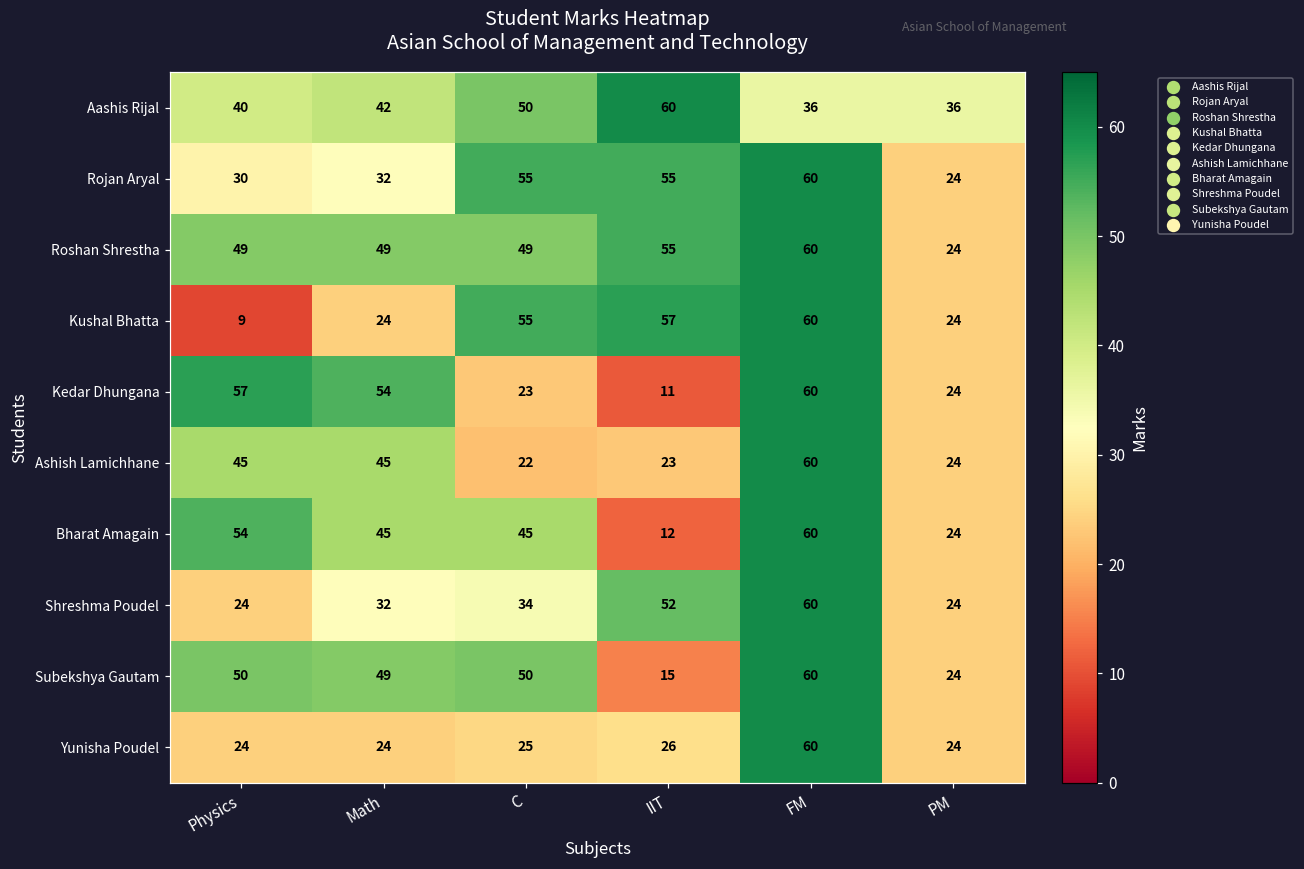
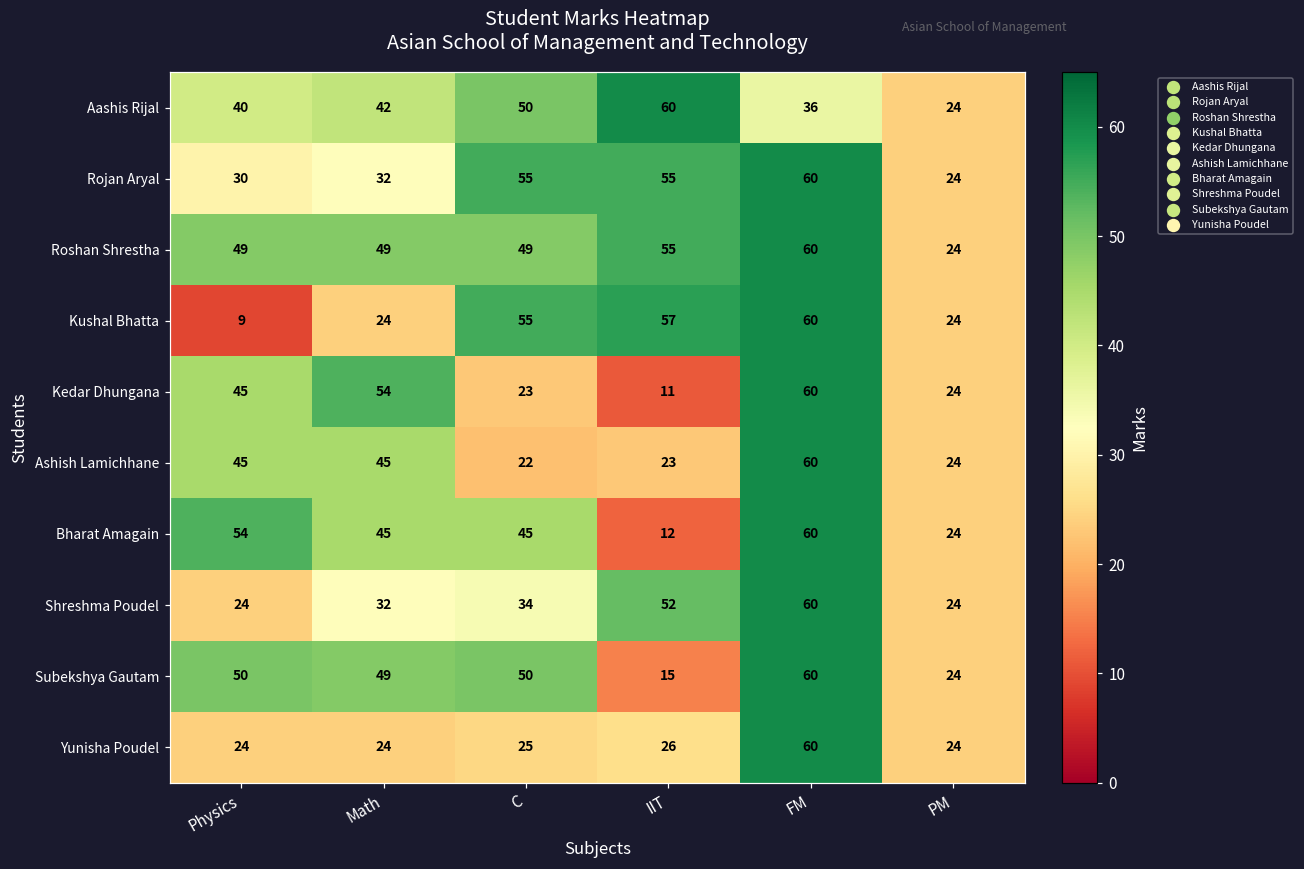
Aashis Rijal, PM: 36 -> 24
Kedar Dhungana, Physics: 57 -> 45
